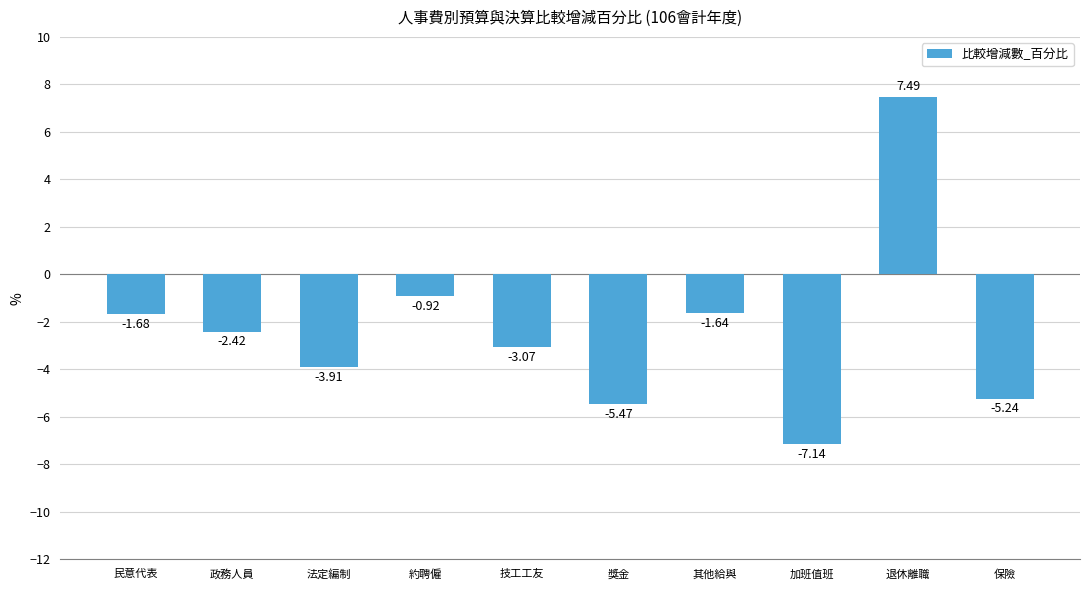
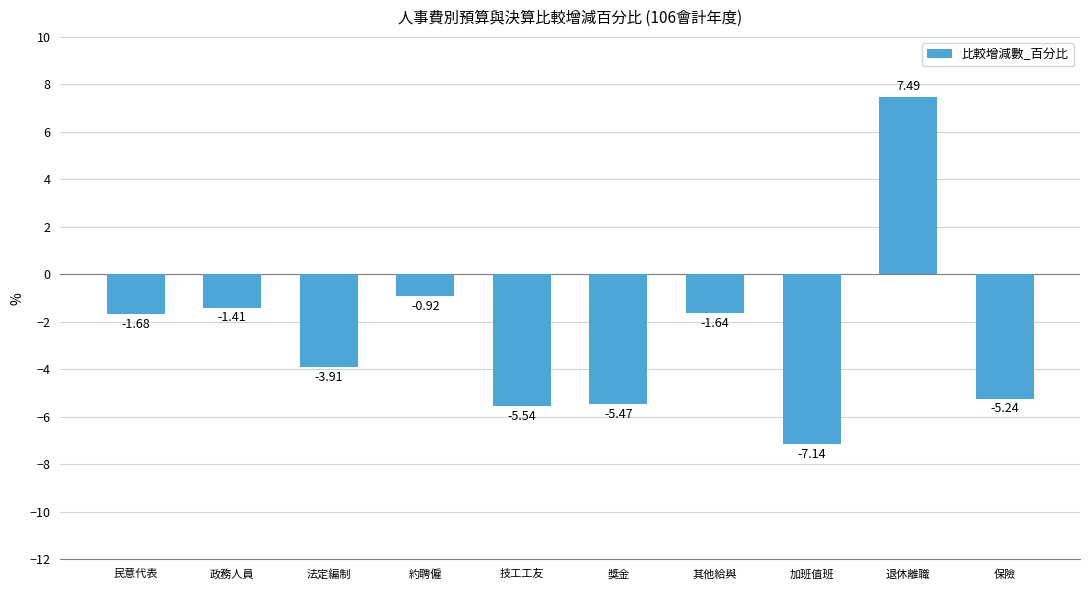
政務人員: -2.42 -> -1.41
技工工友: -3.07 -> -5.54
